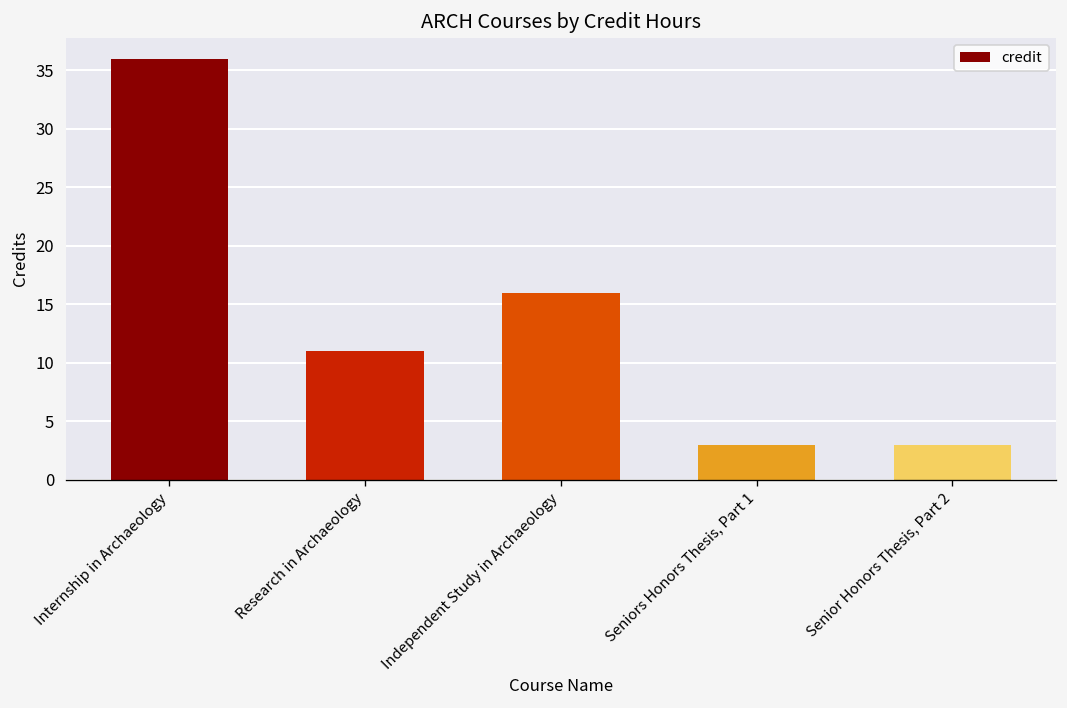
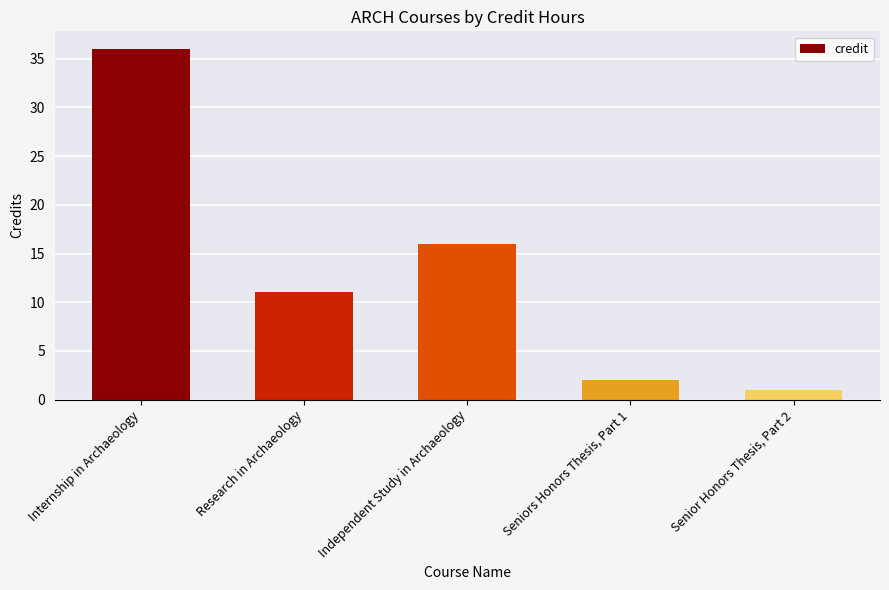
Seniors Honors Thesis, Part 1: 3 -> 2
Senior Honors Thesis, Part 2: 3 -> 1
